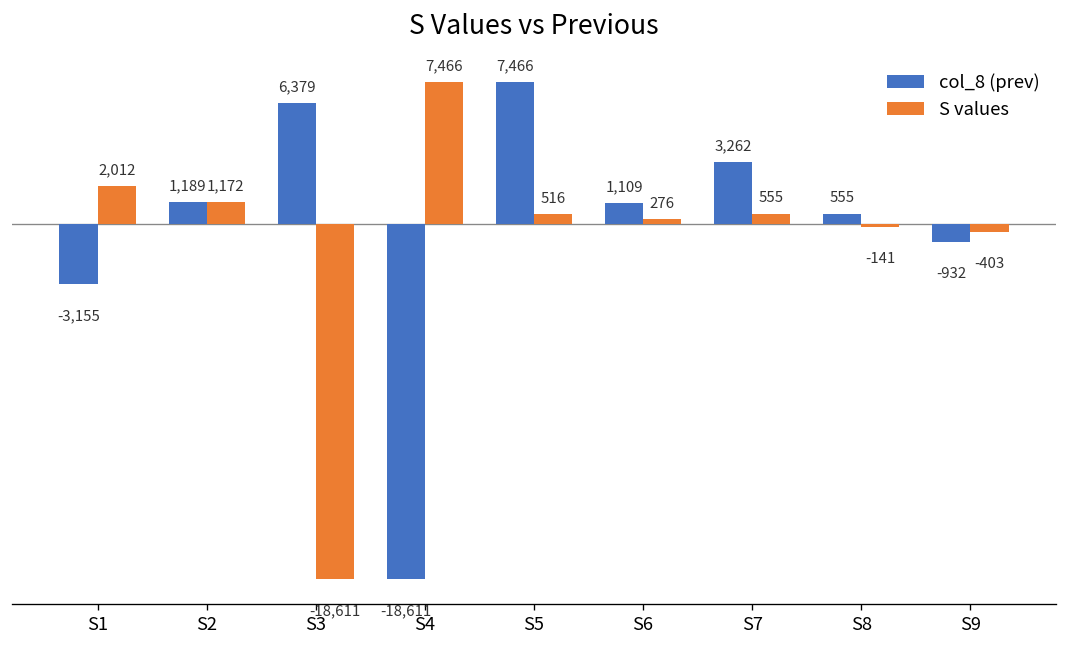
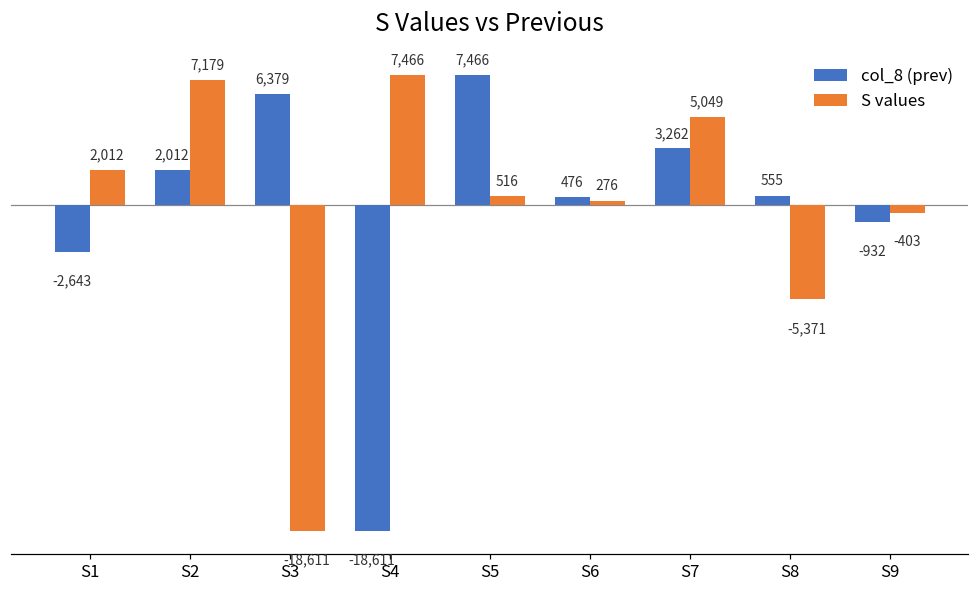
col_8 (prev), S1: -3,155 -> -2,643
col_8 (prev), S2: 1,189 -> 2,012
S values, S2: 1,172 -> 7,179
col_8 (prev), S6: 1,109 -> 476
S values, S7: 555 -> 5,049
S values, S8: -141 -> -5,371
